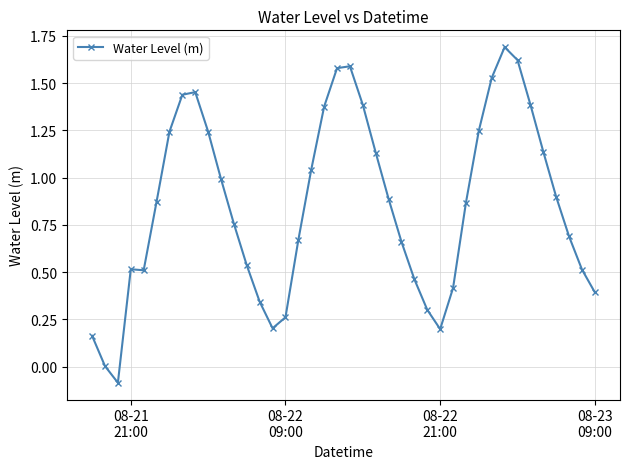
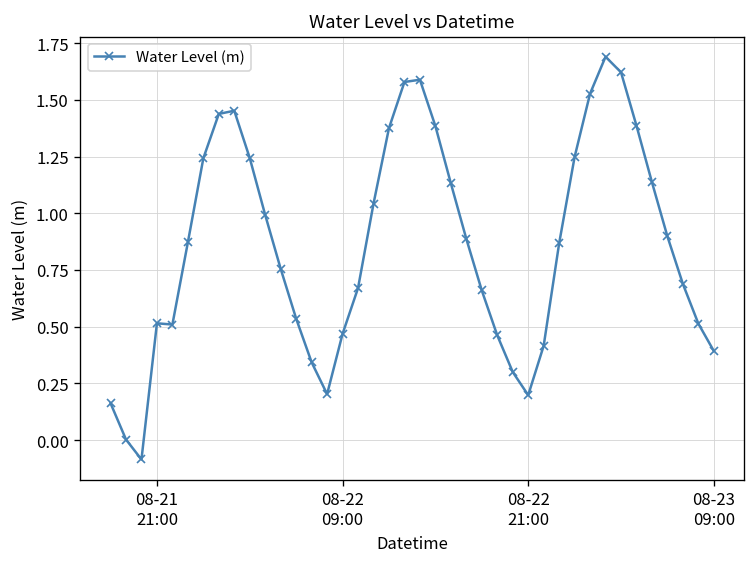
08-22 09:00: 0.26 -> 0.47
